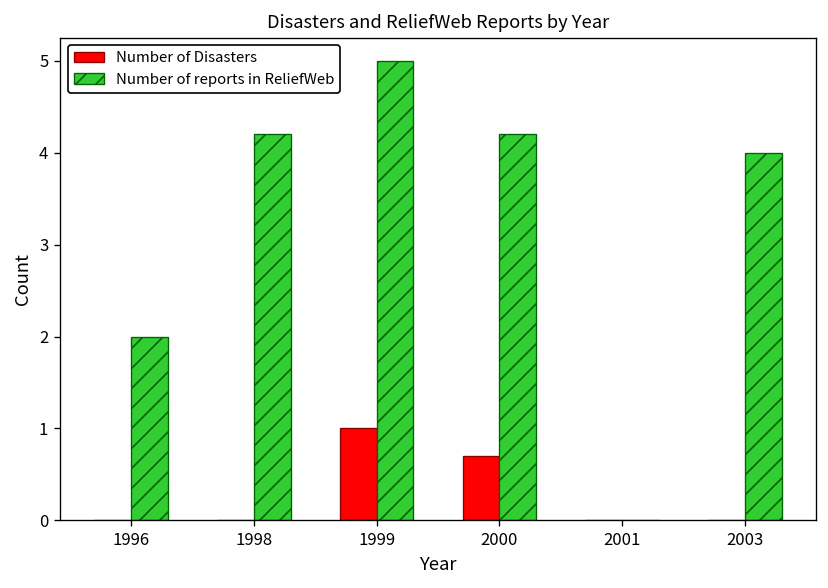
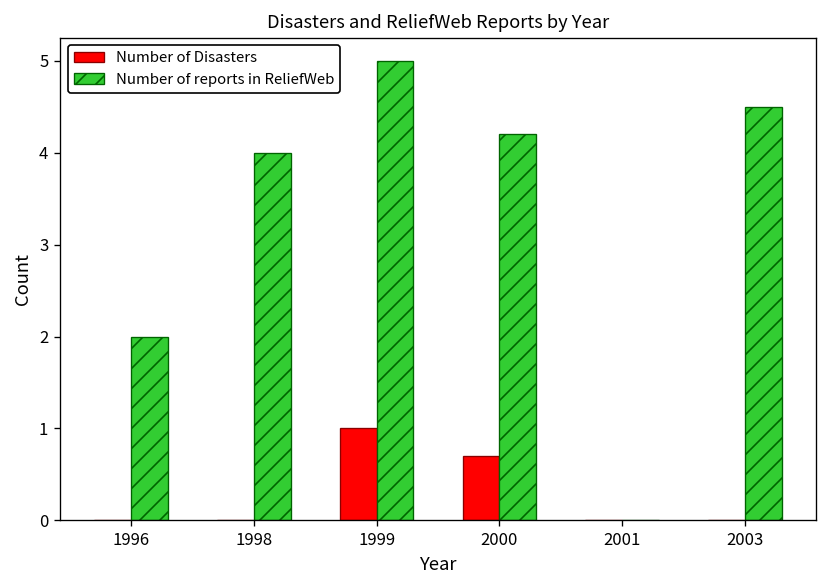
Number of reports in ReliefWeb, 1998: 4.2 -> 4.0
Number of reports in ReliefWeb, 2003: 4.0 -> 4.5
